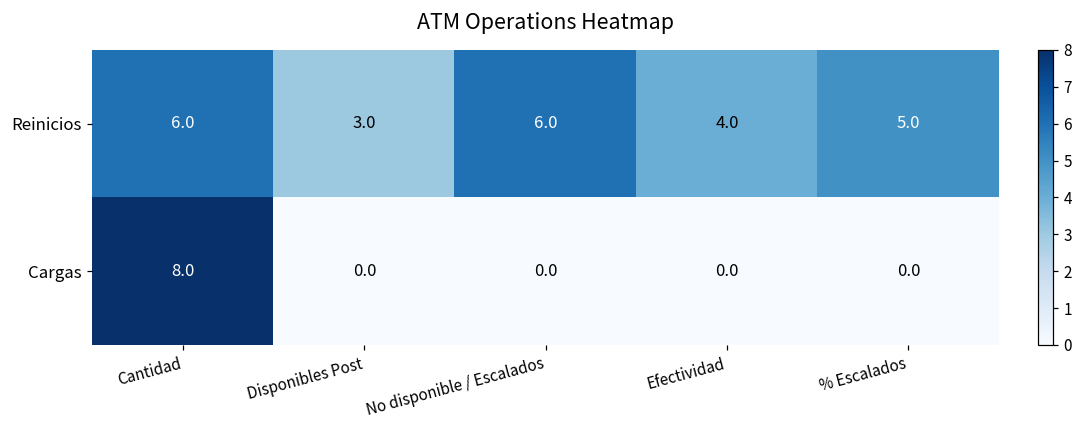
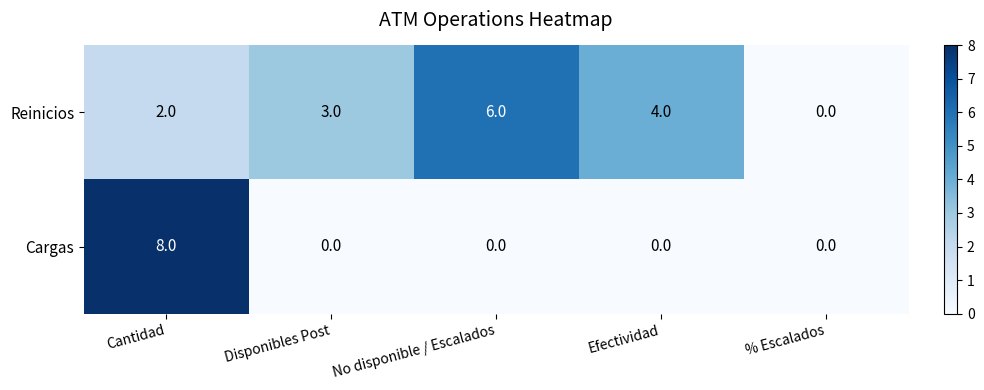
Reinicios, Cantidad: 6.0 -> 2.0
Reinicios, % Escalados: 5.0 -> 0.0
